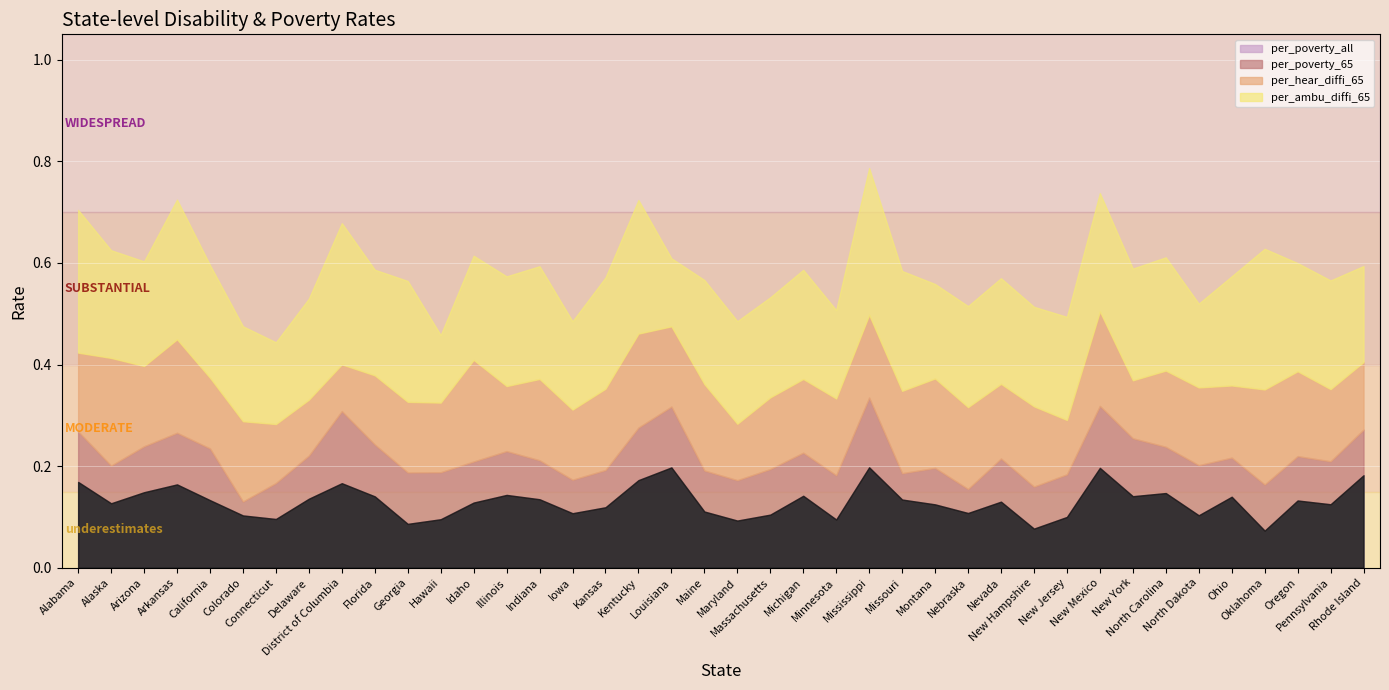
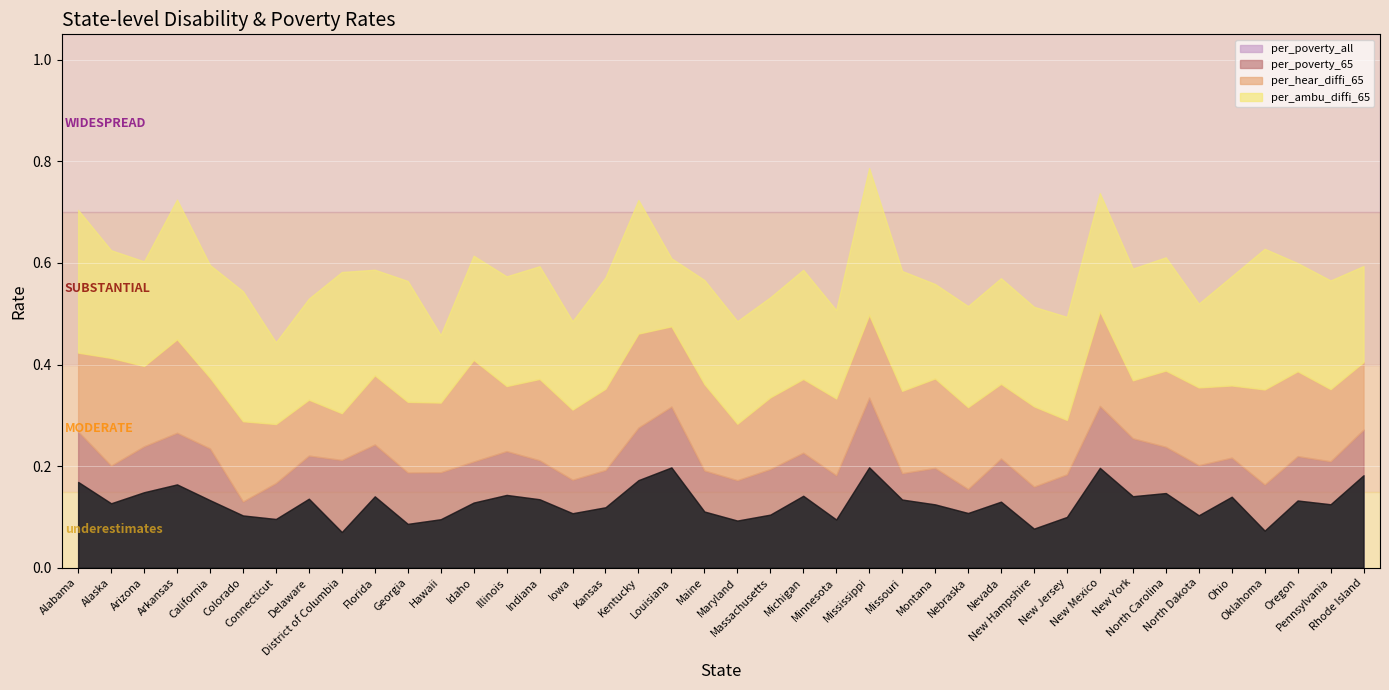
per_ambu_diffi_65, Colorado: 0.19 -> 0.26
per_poverty_all, District of Columbia: 0.17 -> 0.07
